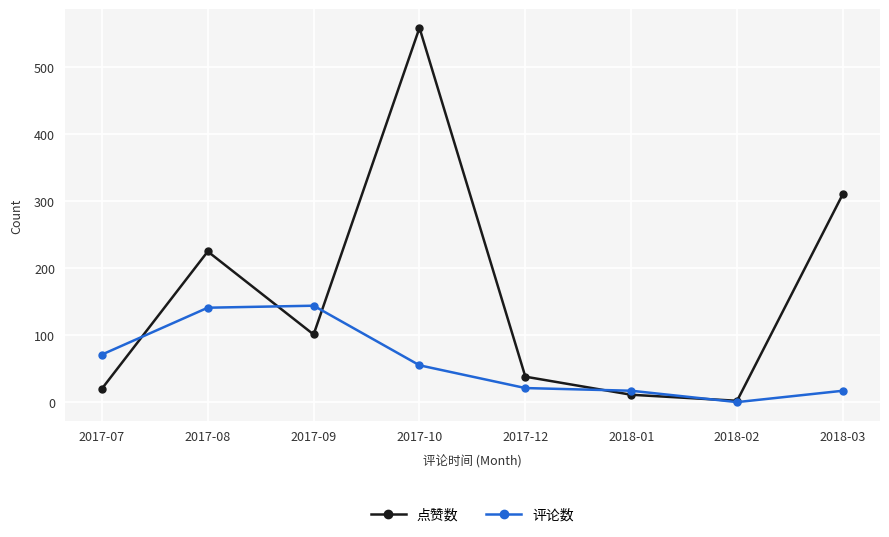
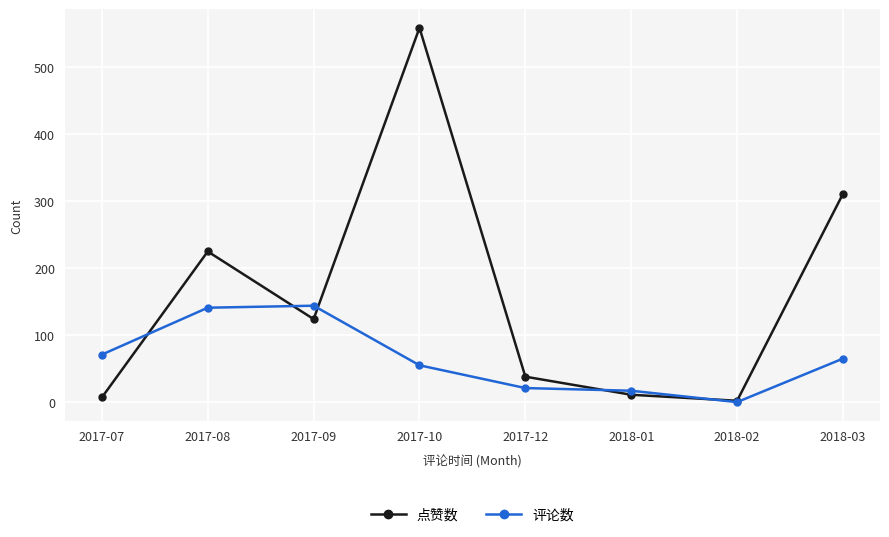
点赞数, 2017-07: 20 -> 10
点赞数, 2017-09: 100 -> 120
评论数, 2018-03: 20 -> 70
